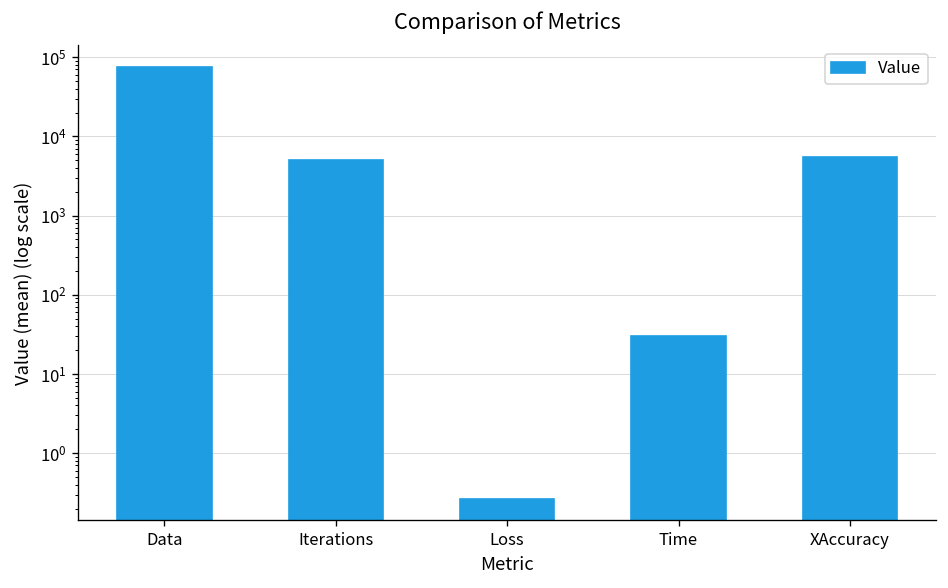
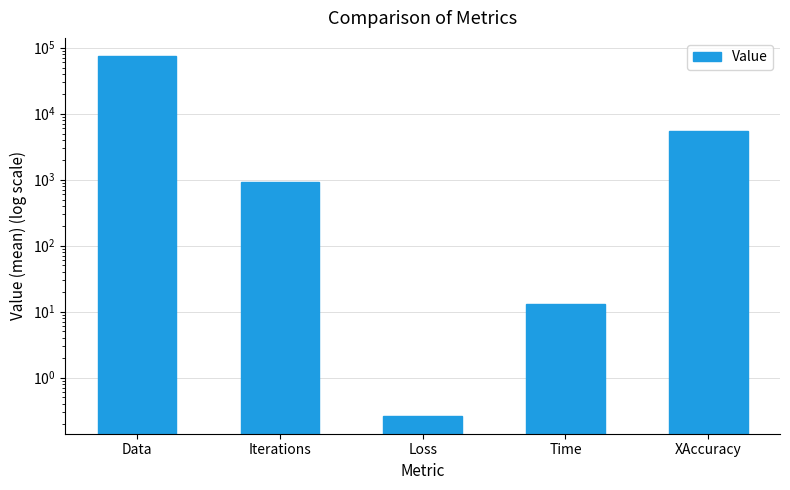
Iterations: 5000 -> 900
Time: 30 -> 13
